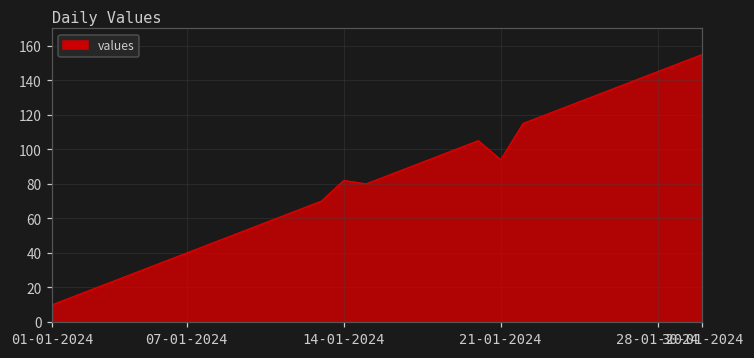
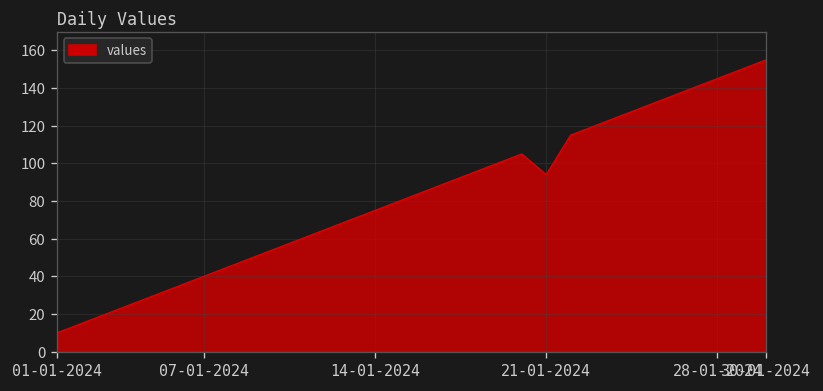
14-01-2024: 82 -> 75
